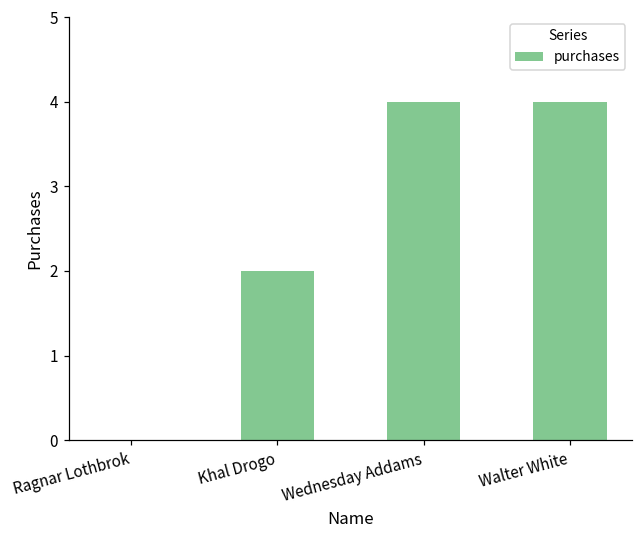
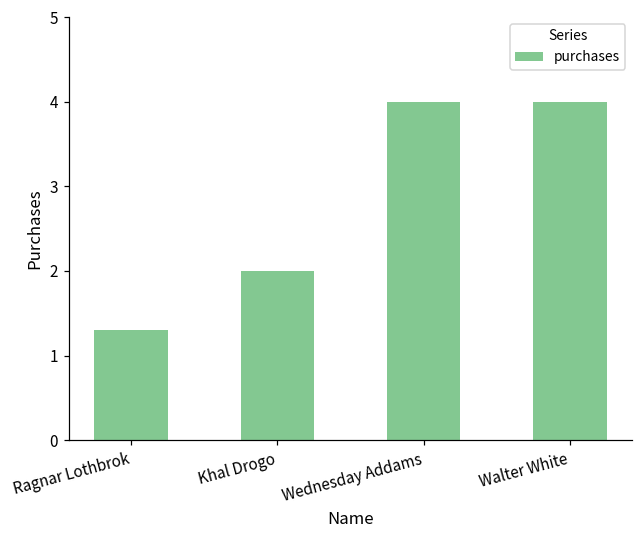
Ragnar Lothbrok: 0.0 -> 1.3
